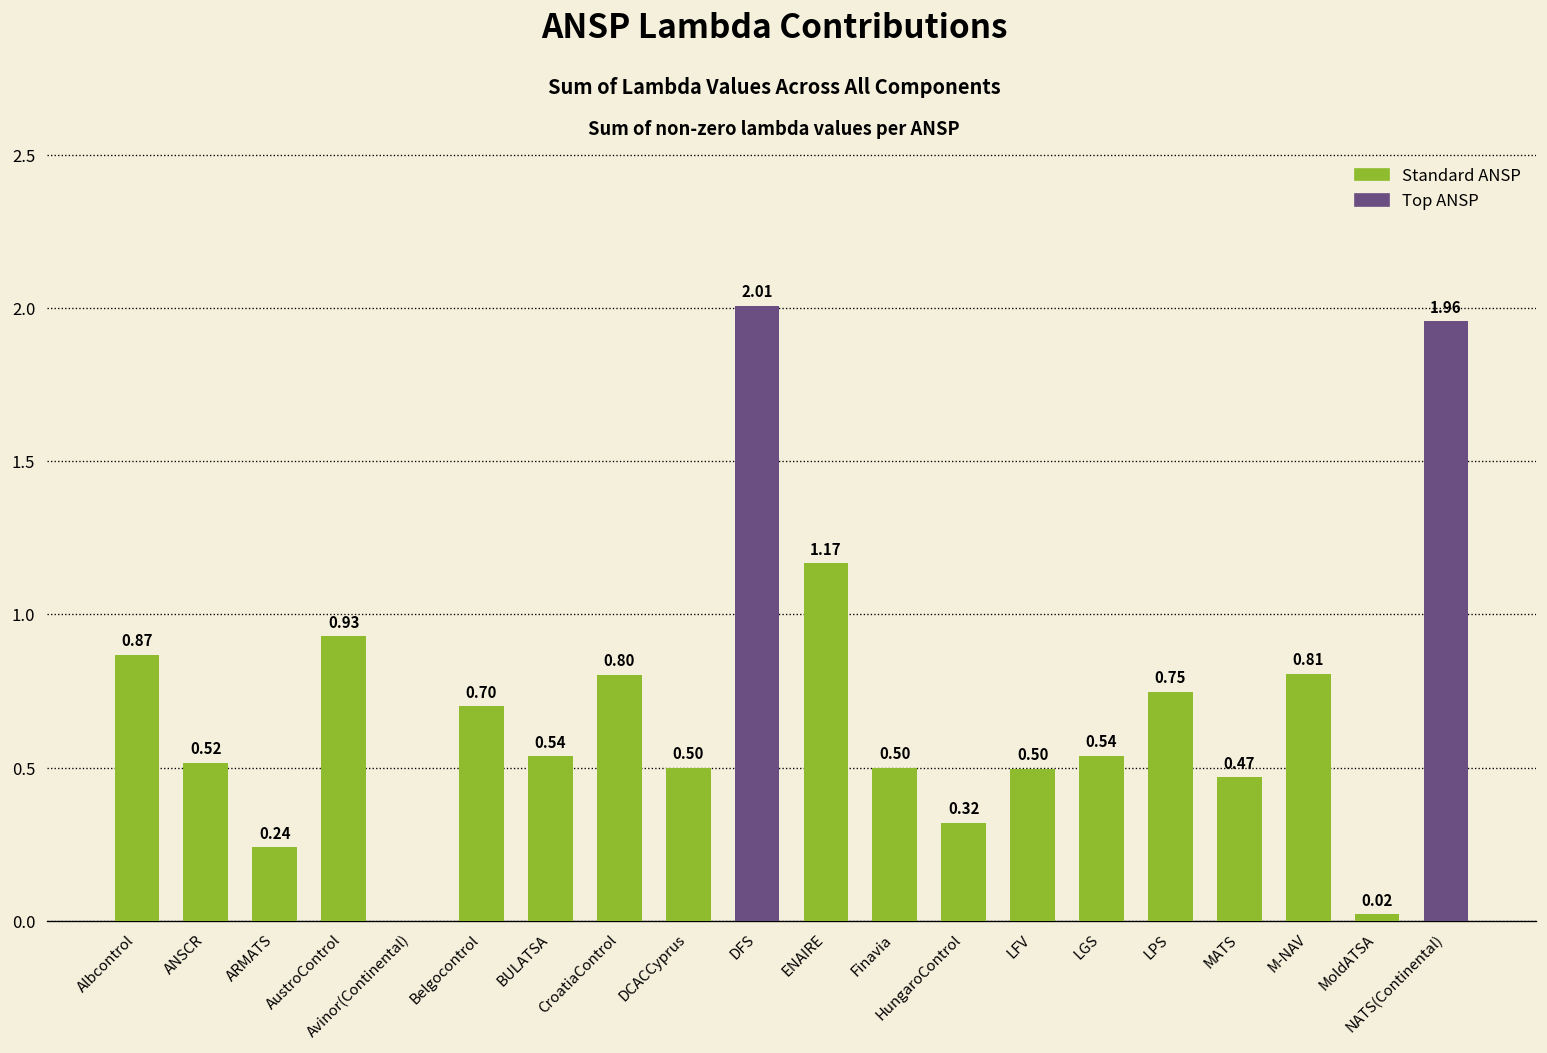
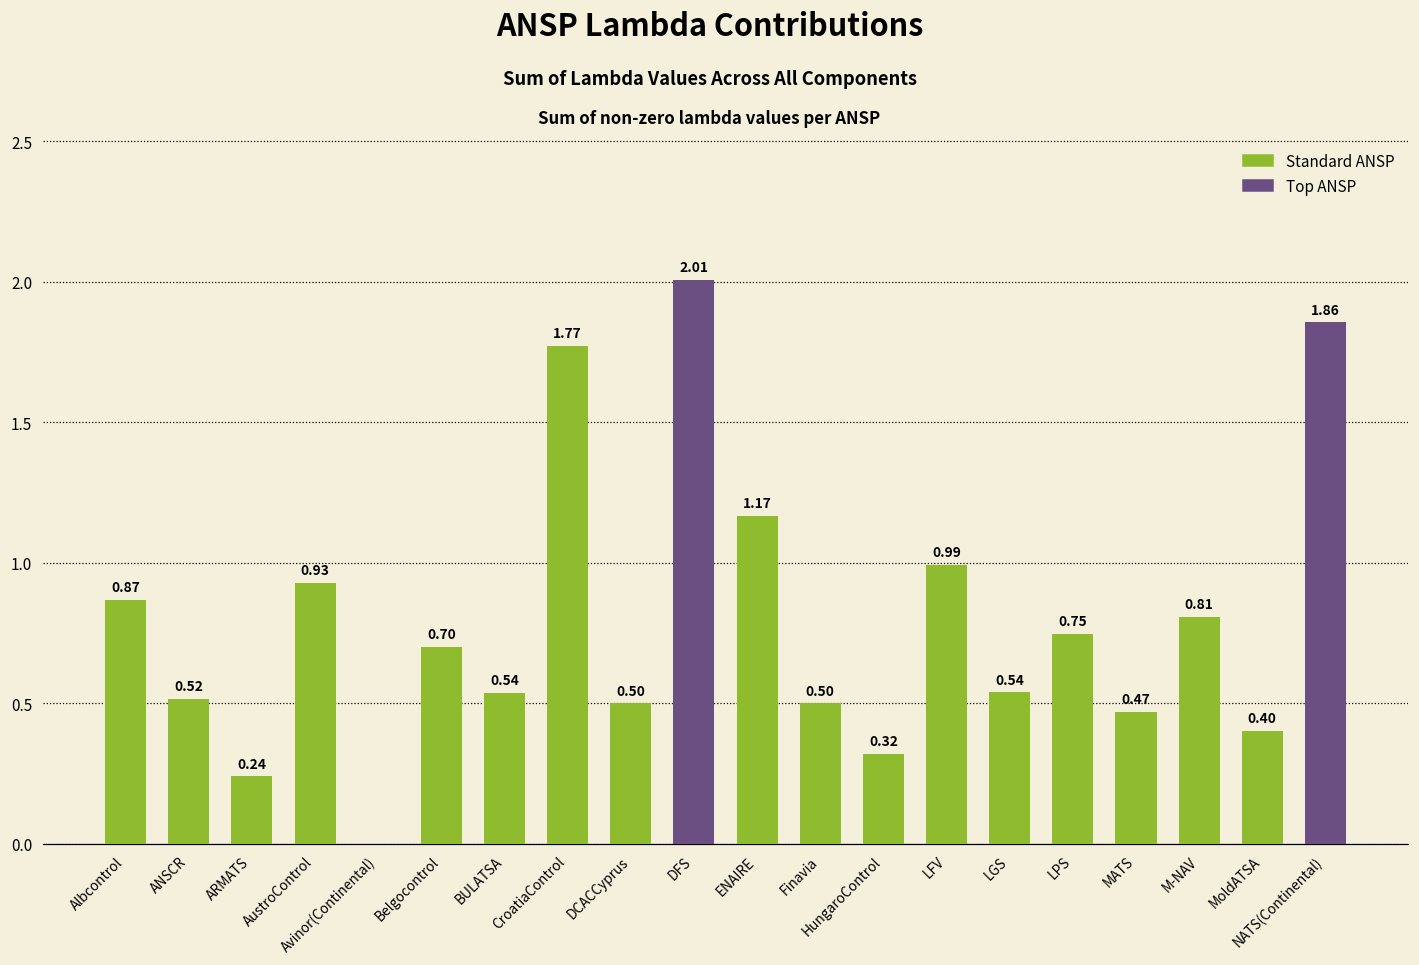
CroatiaControl: 0.80 -> 1.77
LFV: 0.50 -> 0.99
MoldATSA: 0.02 -> 0.40
NATS(Continental): 1.96 -> 1.86
